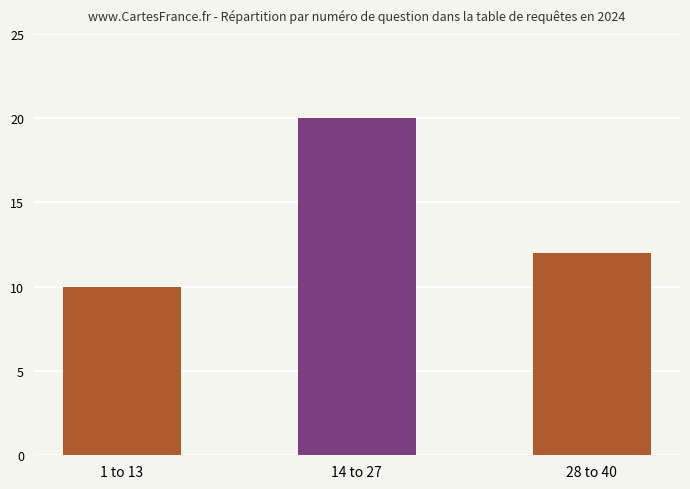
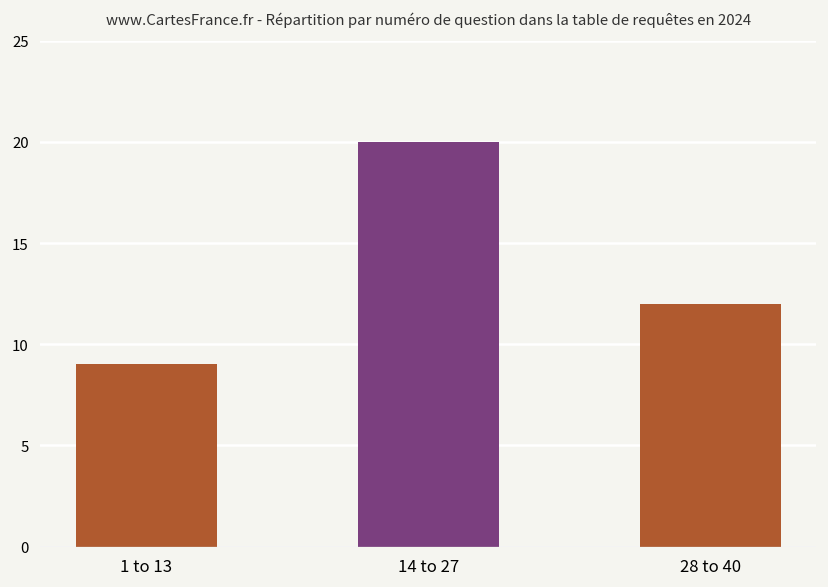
1 to 13: 10 -> 9
